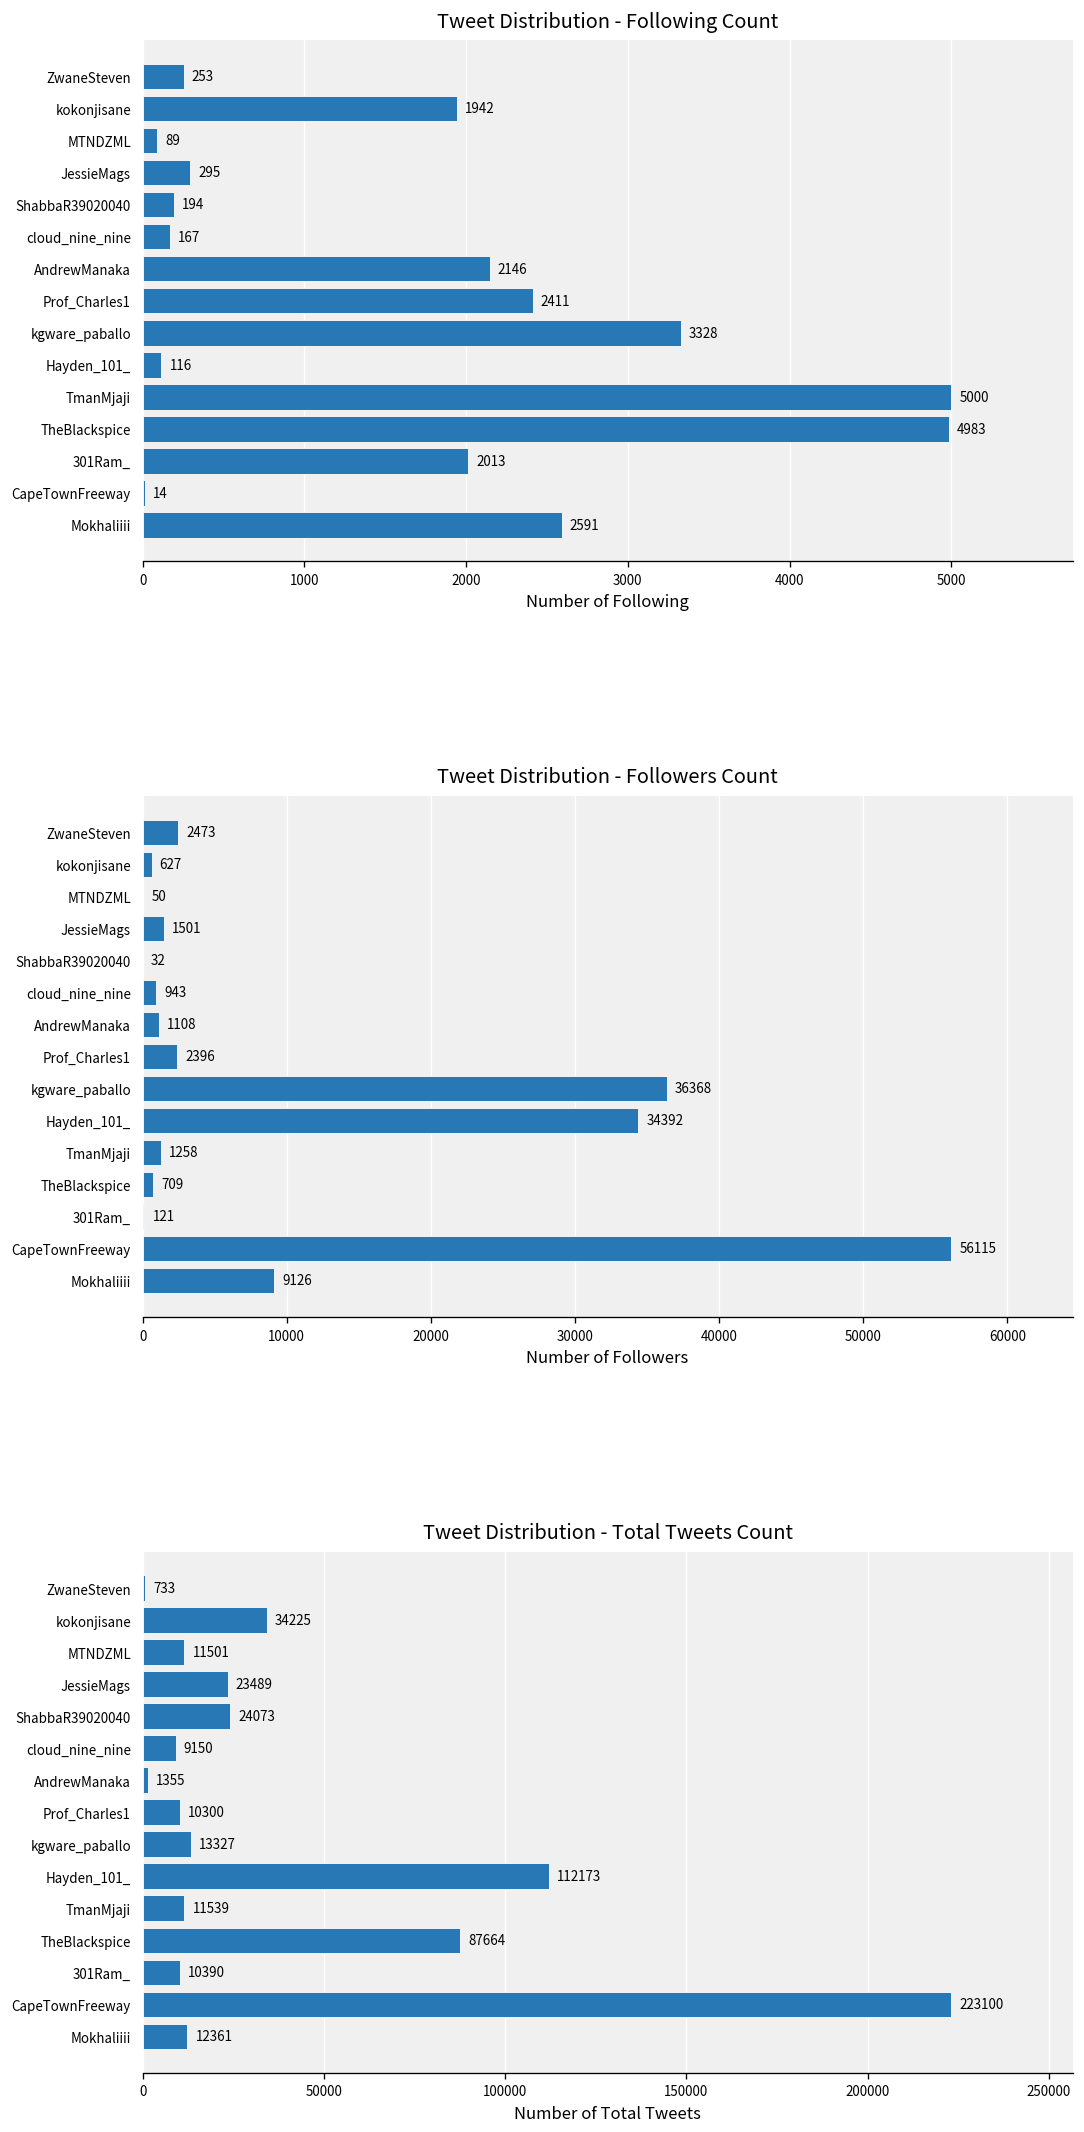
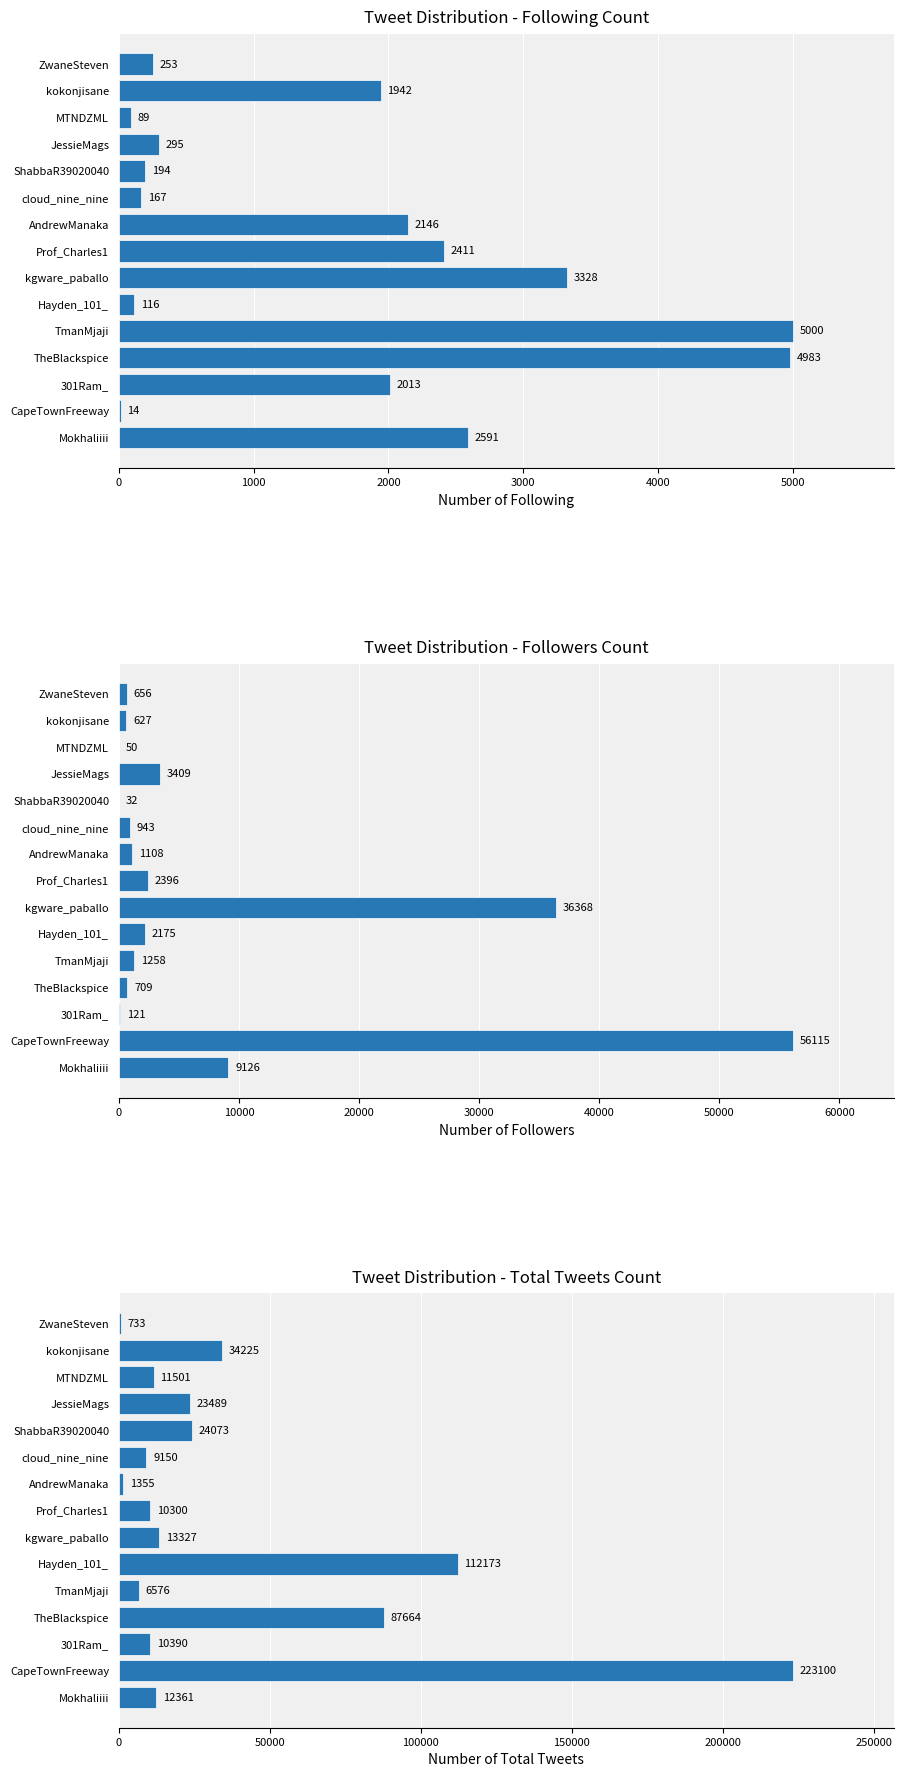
Tweet Distribution - Followers Count, ZwaneSteven: 2473 -> 656
Tweet Distribution - Followers Count, JessieMags: 1501 -> 3409
Tweet Distribution - Followers Count, Hayden_101_: 34392 -> 2175
Tweet Distribution - Total Tweets Count, TmanMjaji: 11539 -> 6576
